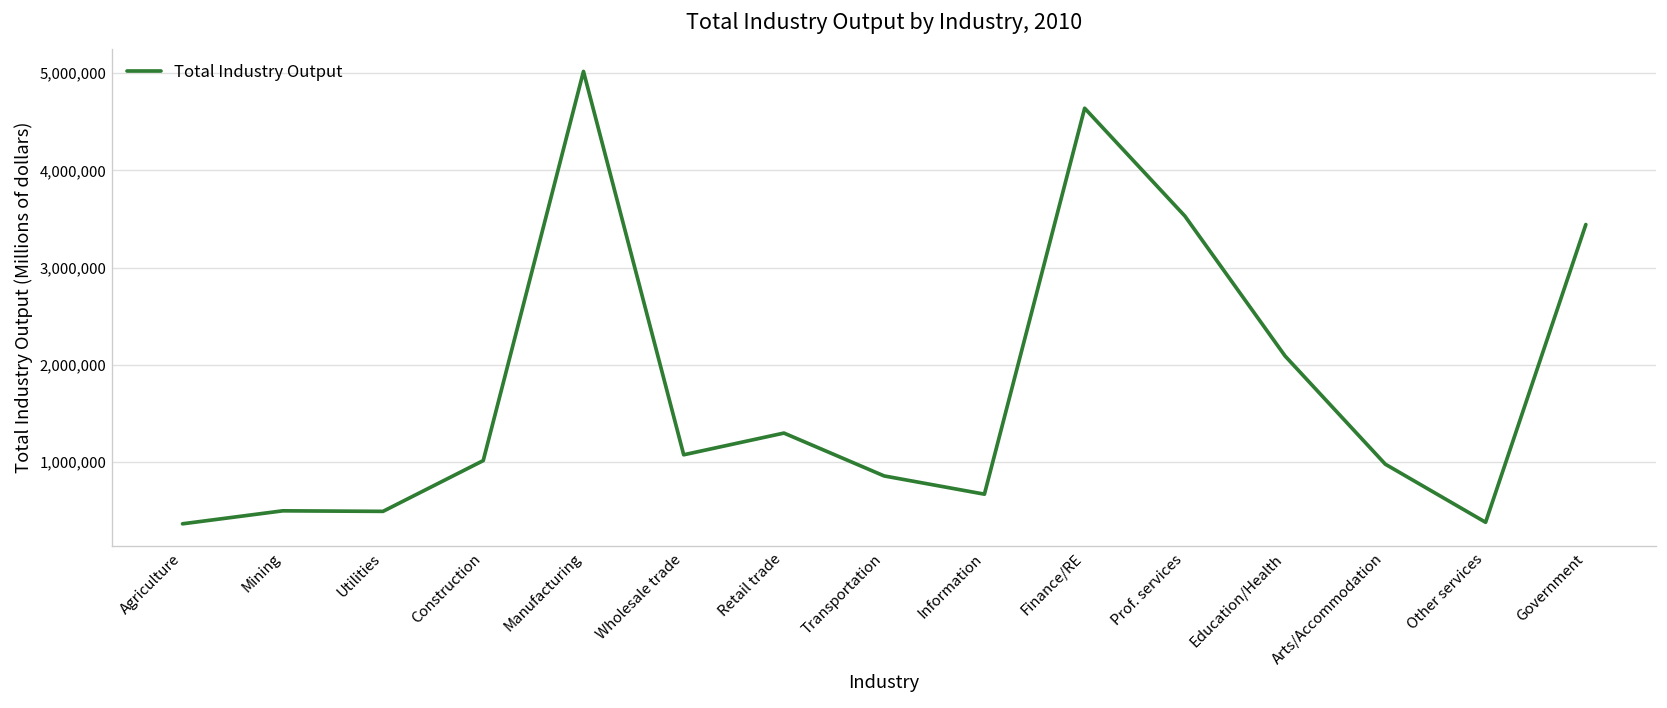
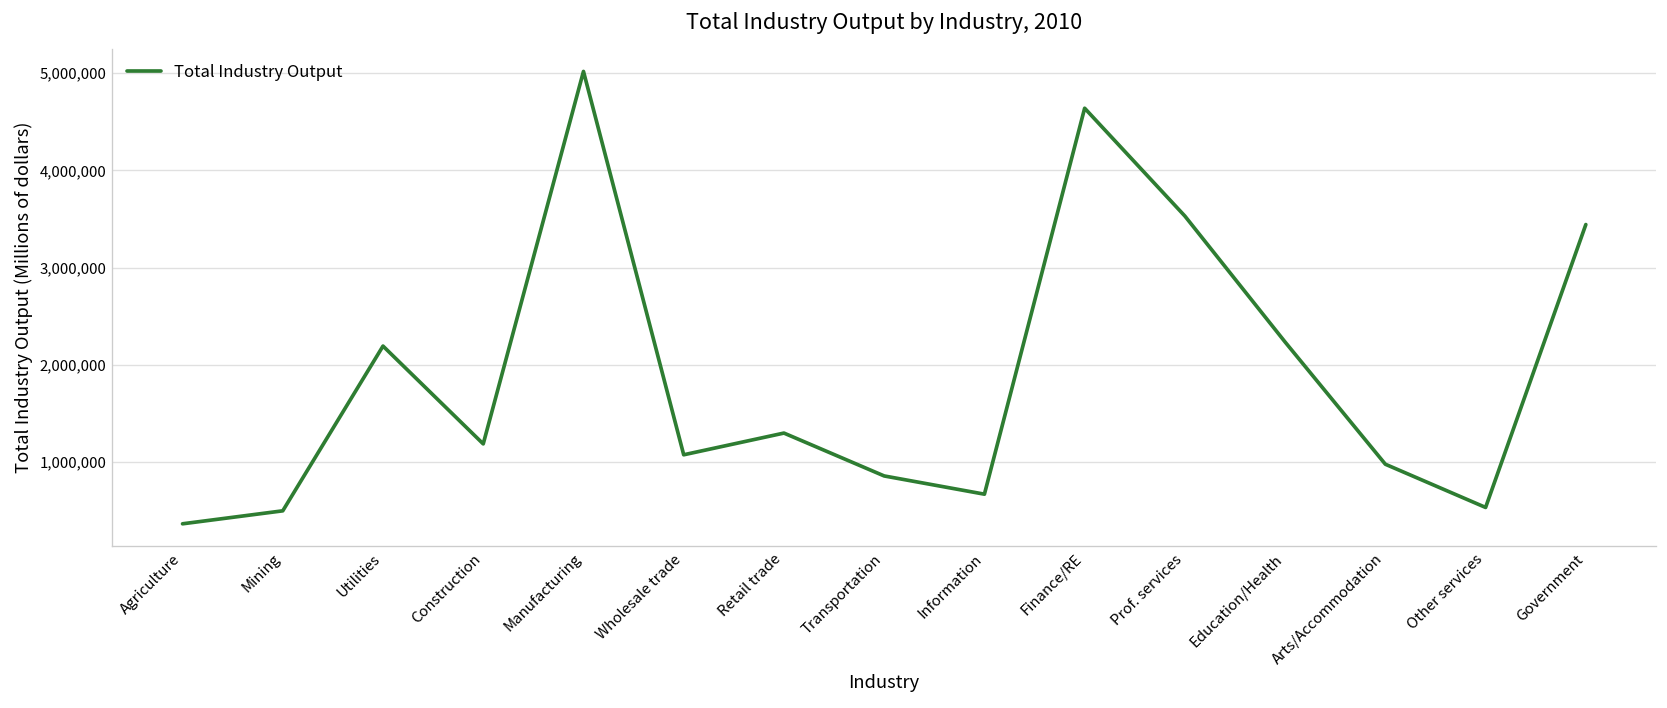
Utilities: 500,000 -> 2,200,000
Construction: 1,000,000 -> 1,200,000
Education/Health: 2,100,000 -> 2,200,000
Other services: 400,000 -> 500,000
